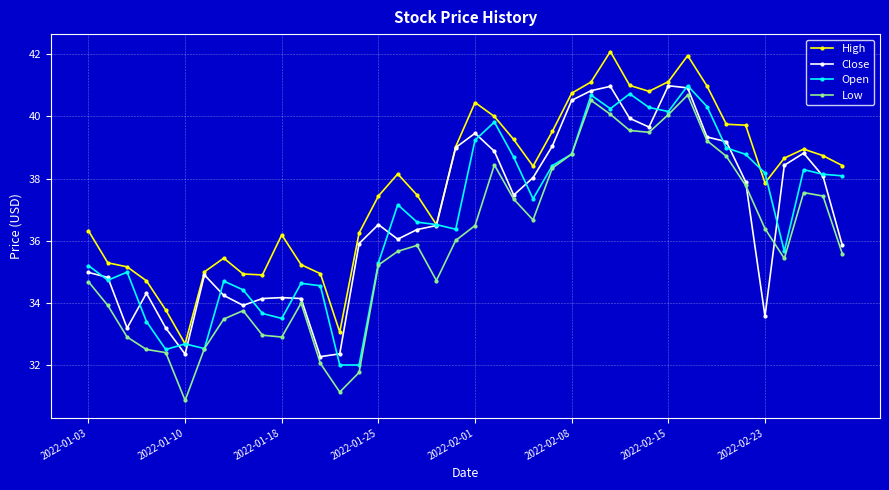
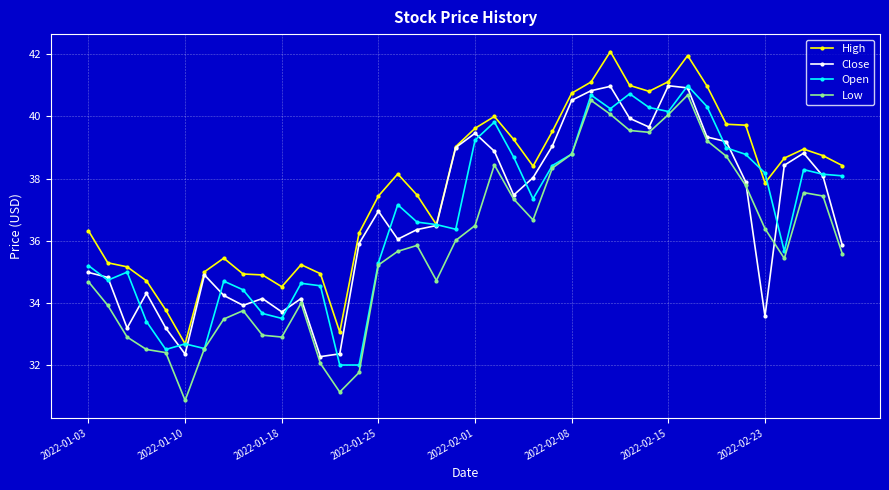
High, 2022-01-18: 36.2 -> 34.5
Close, 2022-01-18: 34.2 -> 33.7
Close, 2022-01-25: 36.5 -> 37.0
High, 2022-02-01: 40.5 -> 39.6
